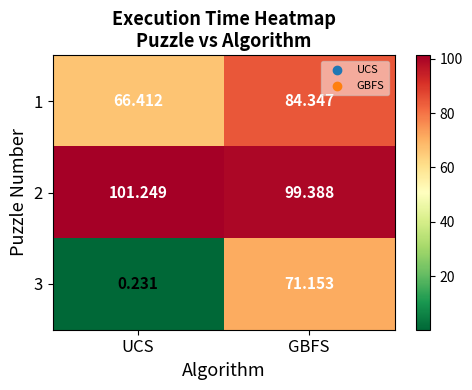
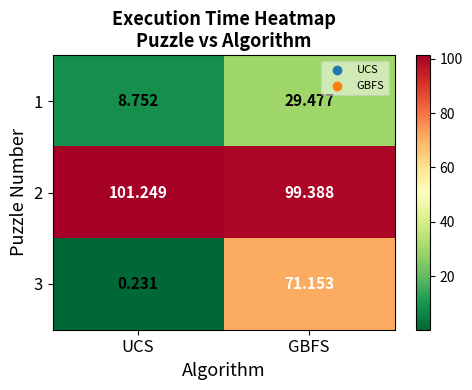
1, UCS: 66.412 -> 8.752
1, GBFS: 84.347 -> 29.477
